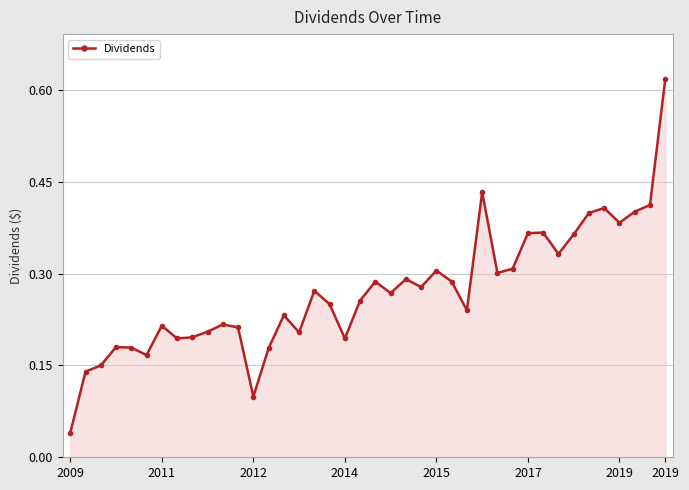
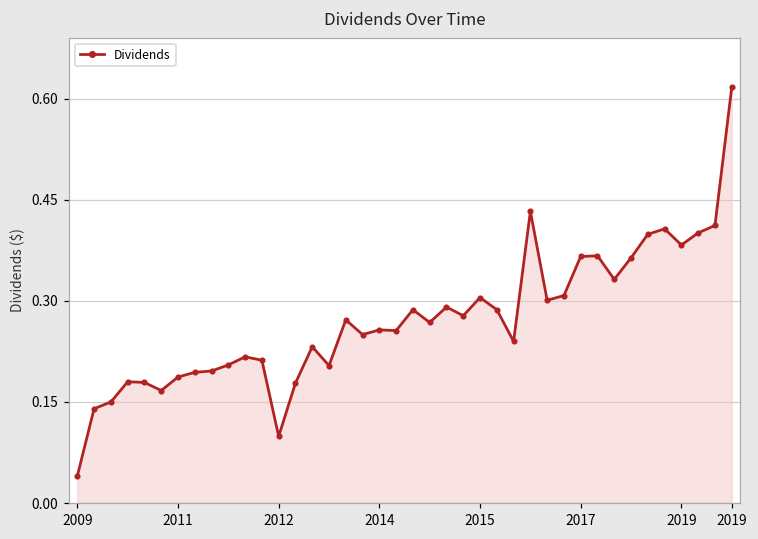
2011: 0.22 -> 0.19
2014: 0.19 -> 0.26
